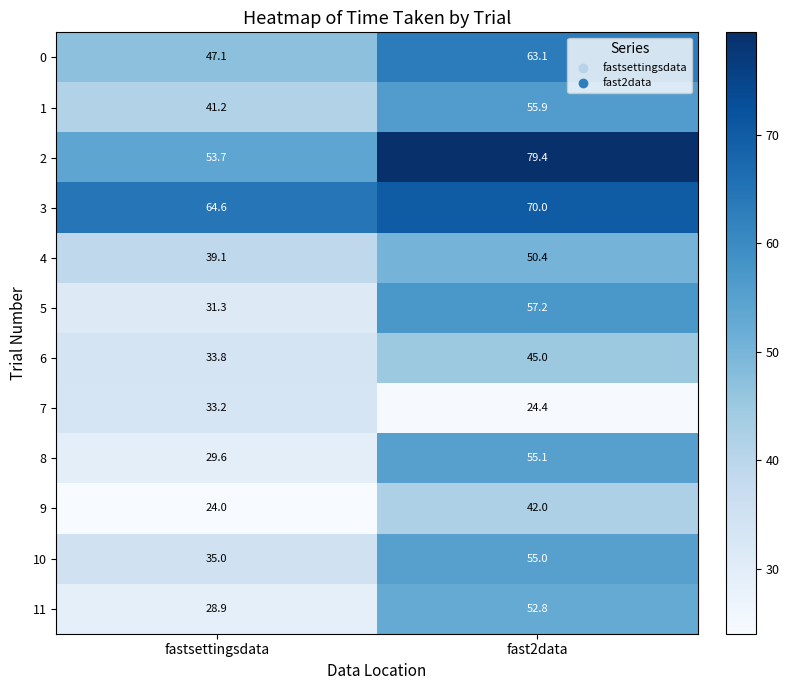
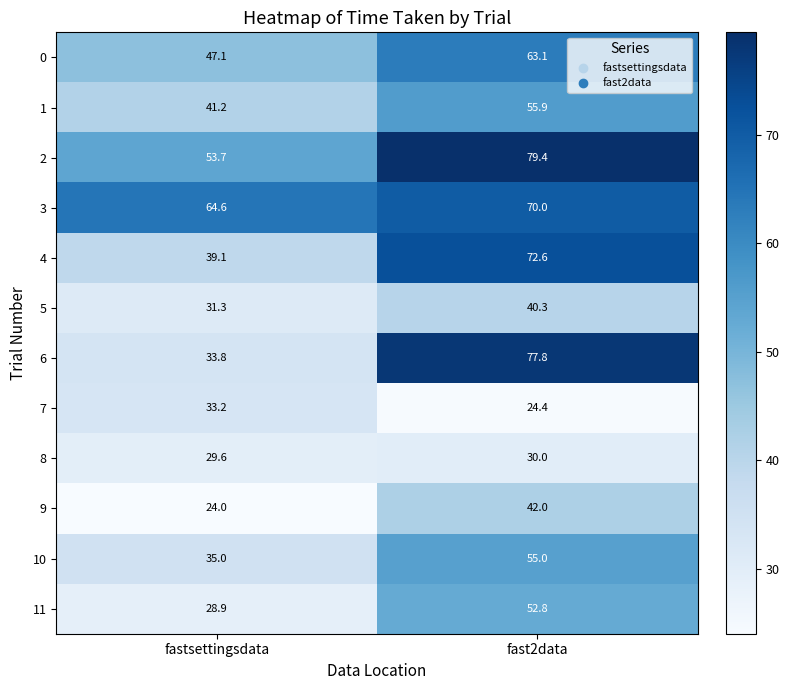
4, fast2data: 50.4 -> 72.6
5, fast2data: 57.2 -> 40.3
6, fast2data: 45.0 -> 77.8
8, fast2data: 55.1 -> 30.0
